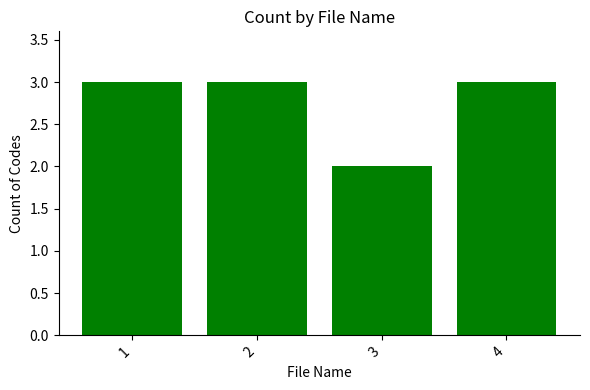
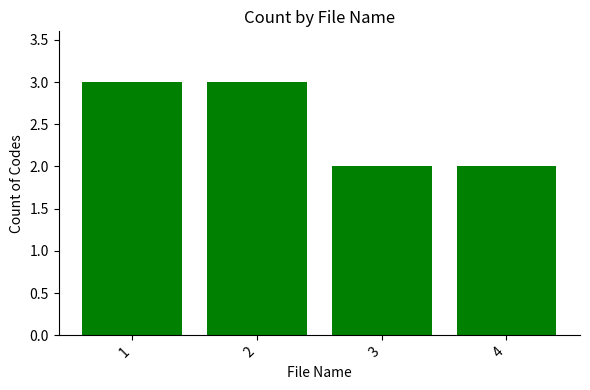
4: 3 -> 2
